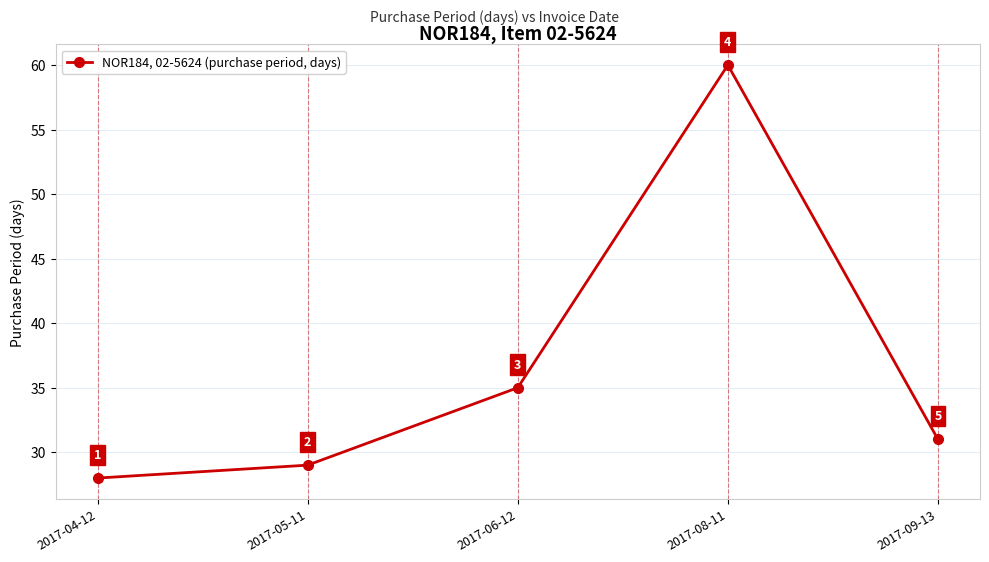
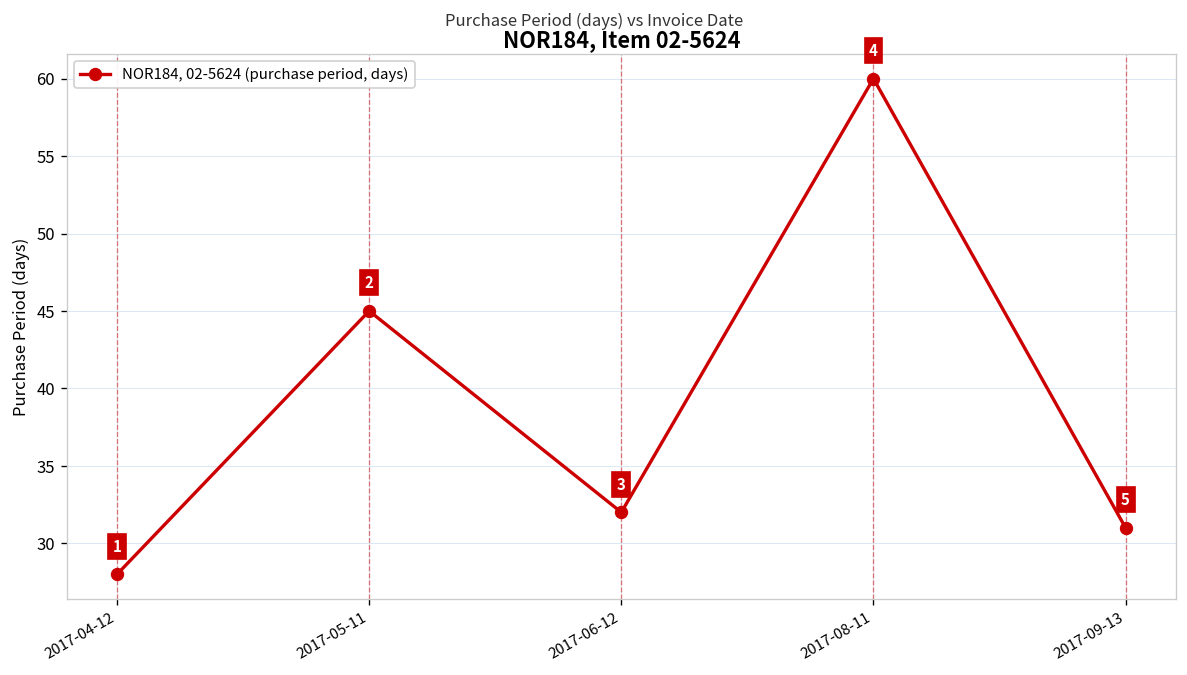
2017-05-11: 29 -> 45
2017-06-12: 35 -> 32
